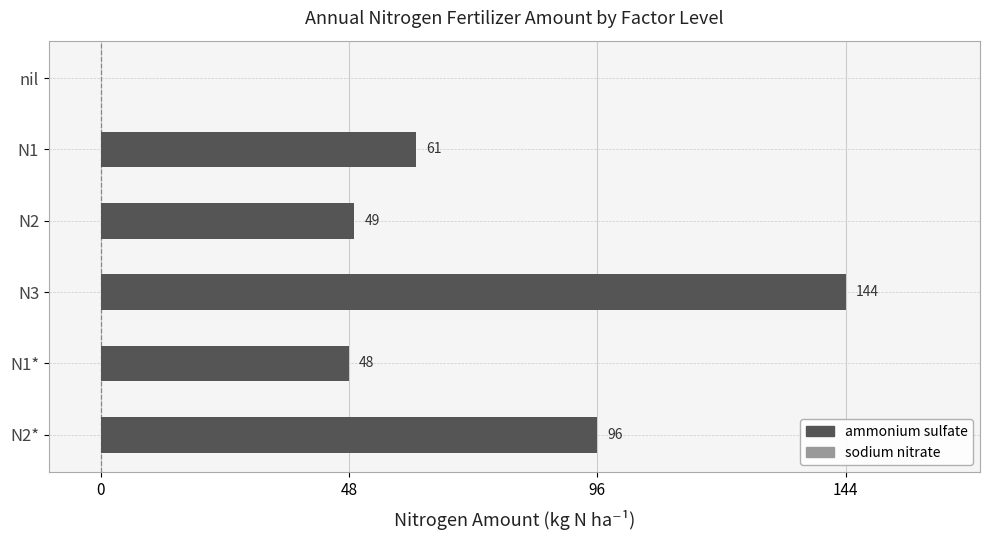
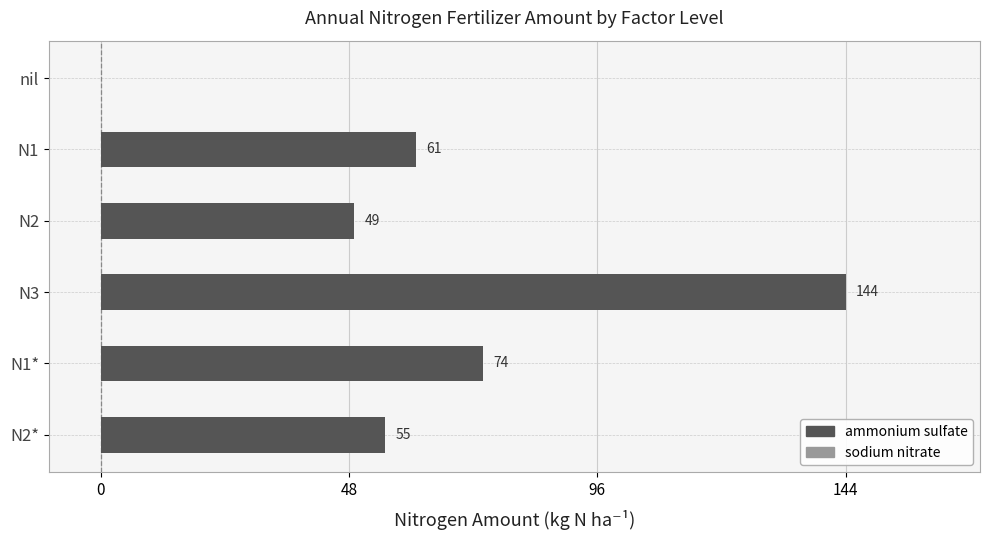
N1*: 48 -> 74
N2*: 96 -> 55
